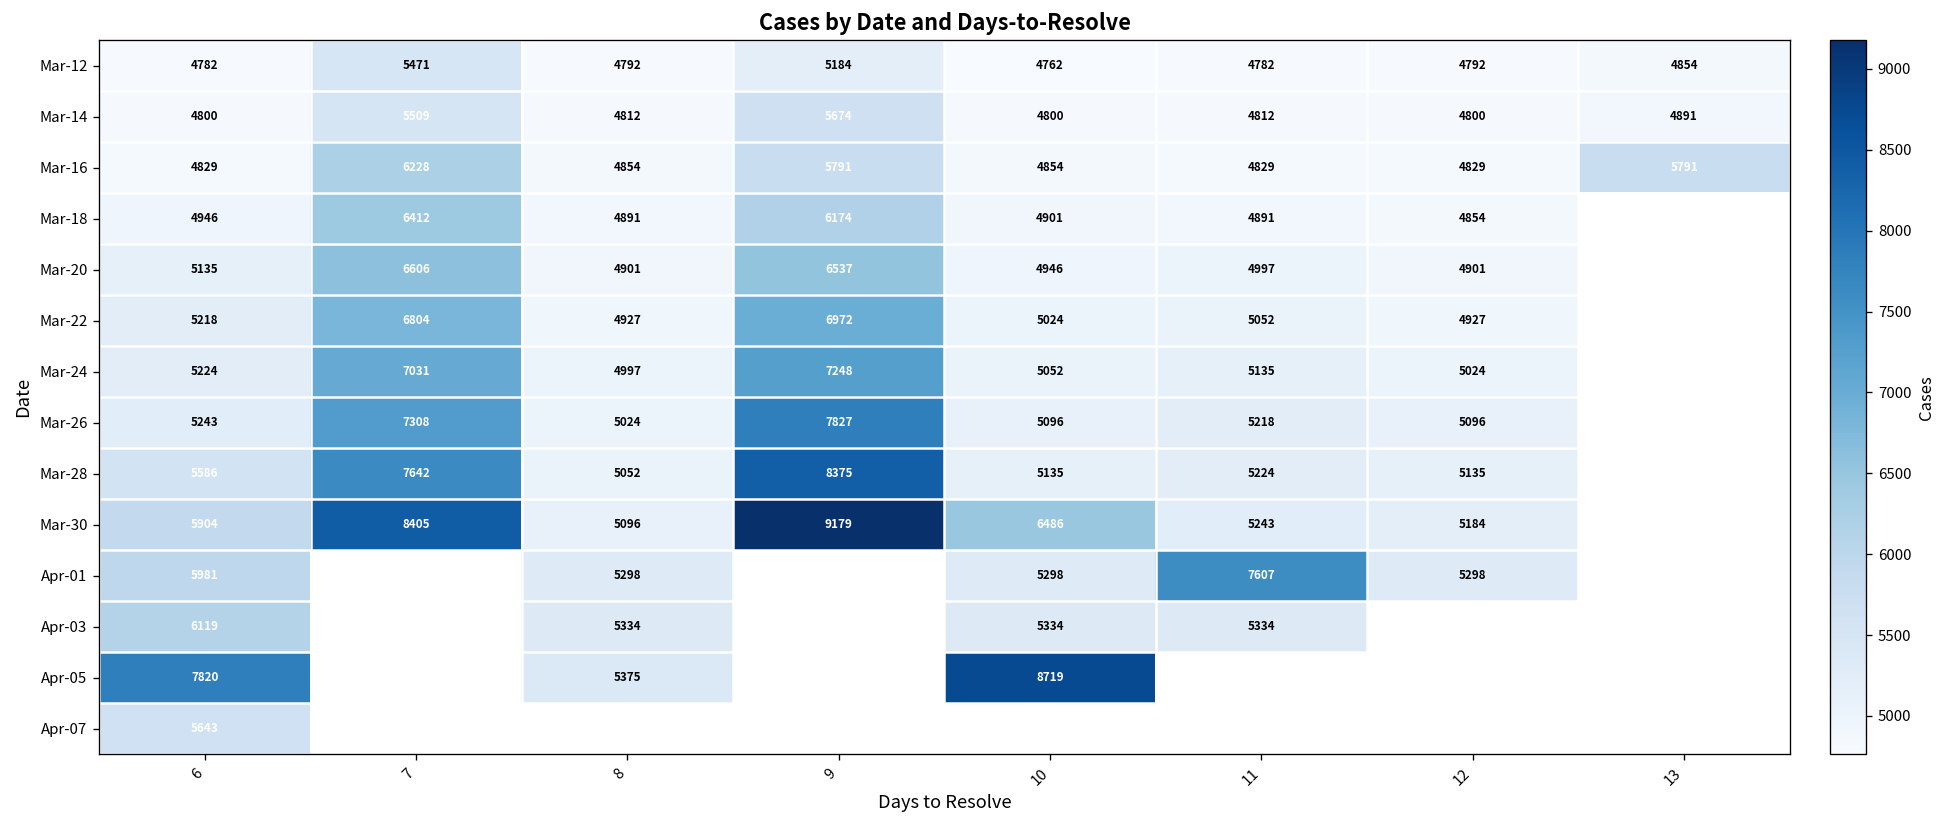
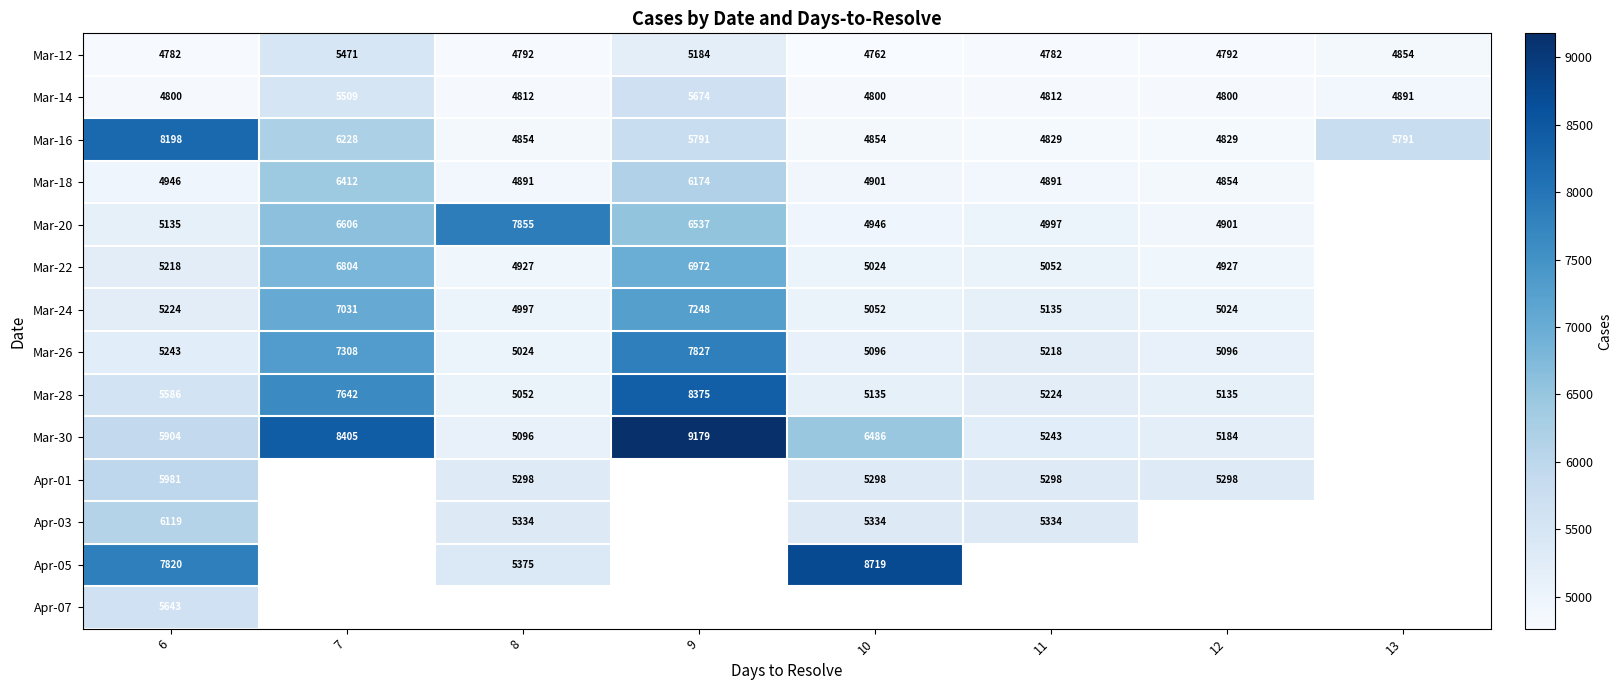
Mar-16, 6: 4829 -> 8198
Mar-20, 8: 4901 -> 7855
Apr-01, 11: 7607 -> 5298
